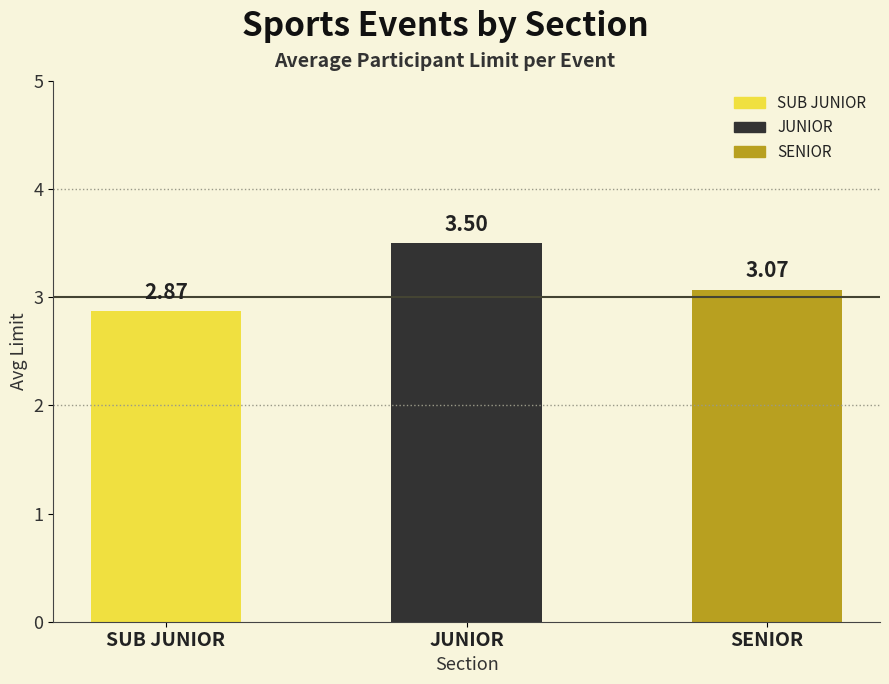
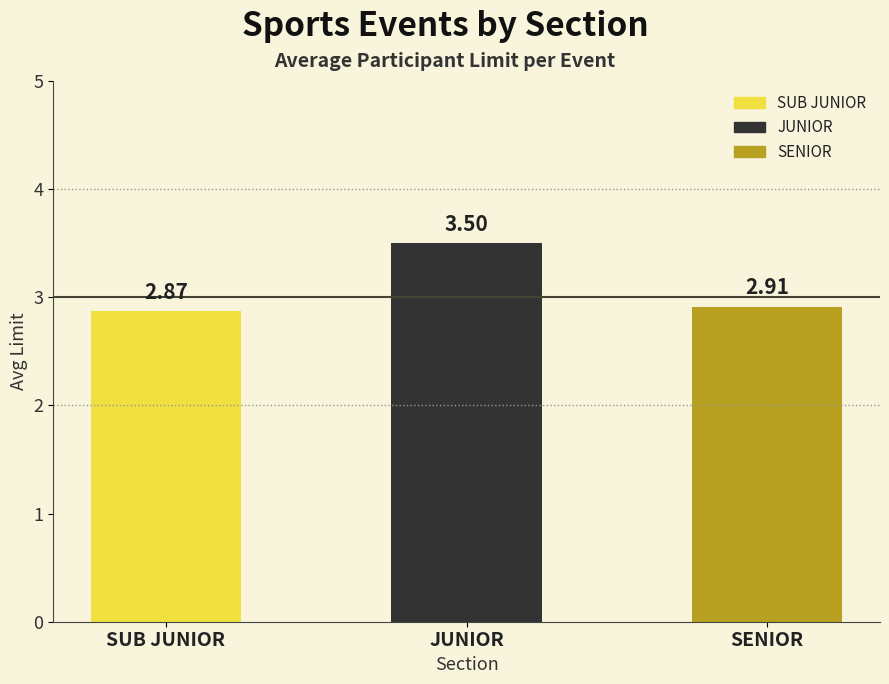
SENIOR: 3.07 -> 2.91
